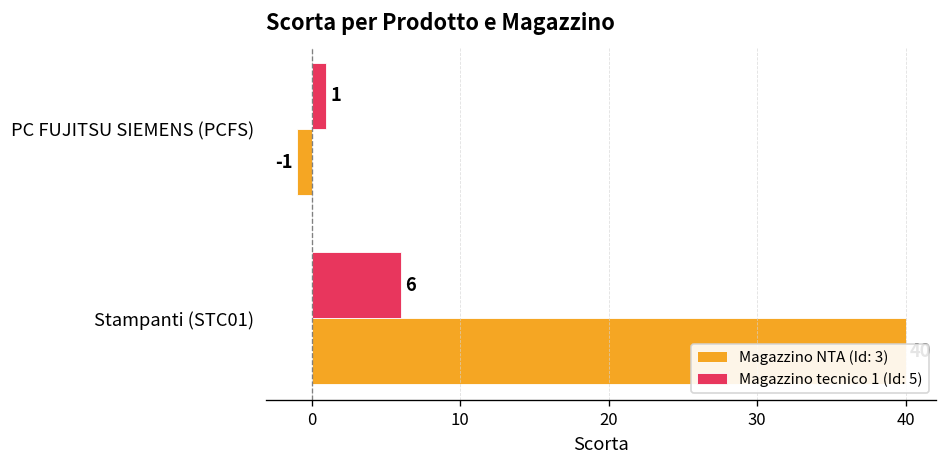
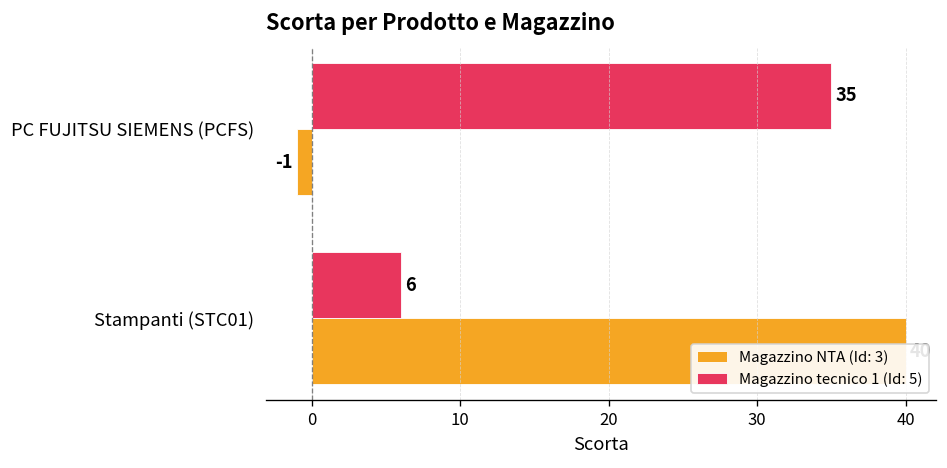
Magazzino tecnico 1 (Id: 5), PC FUJITSU SIEMENS (PCFS): 1 -> 35
